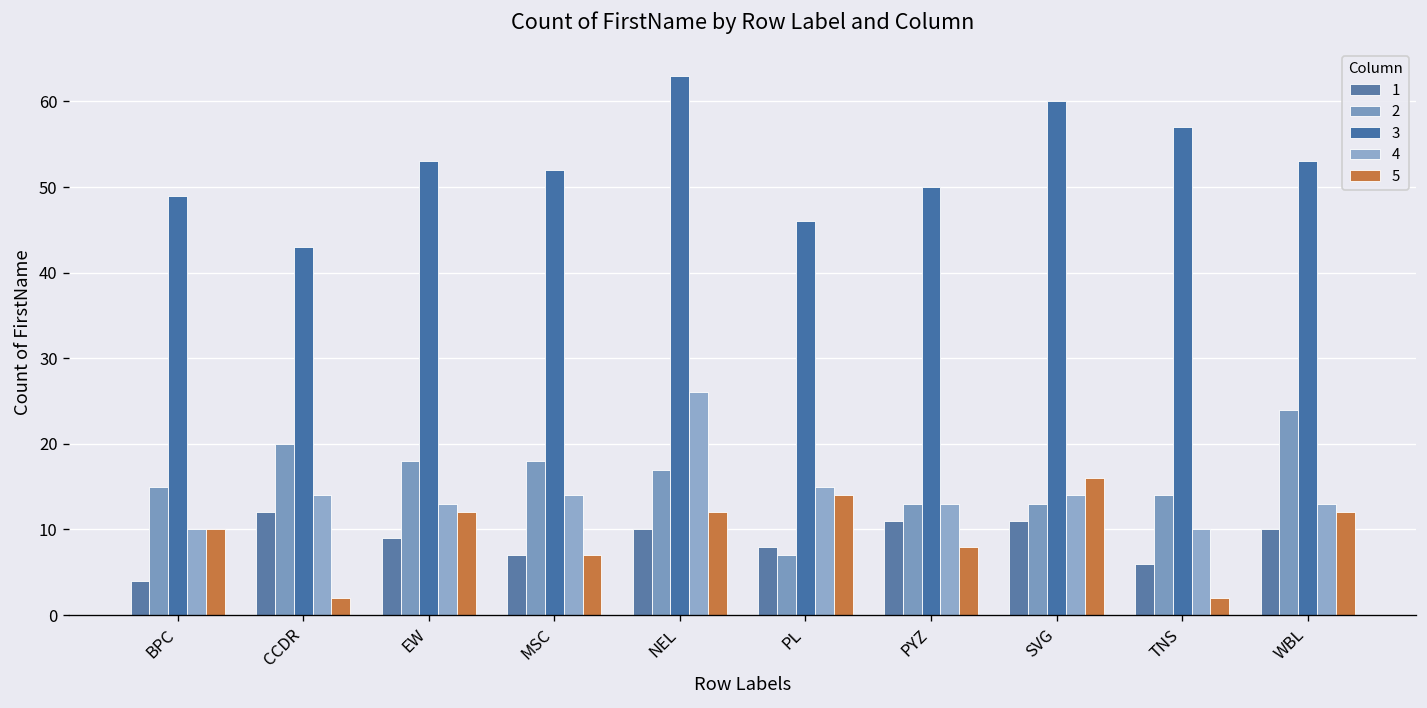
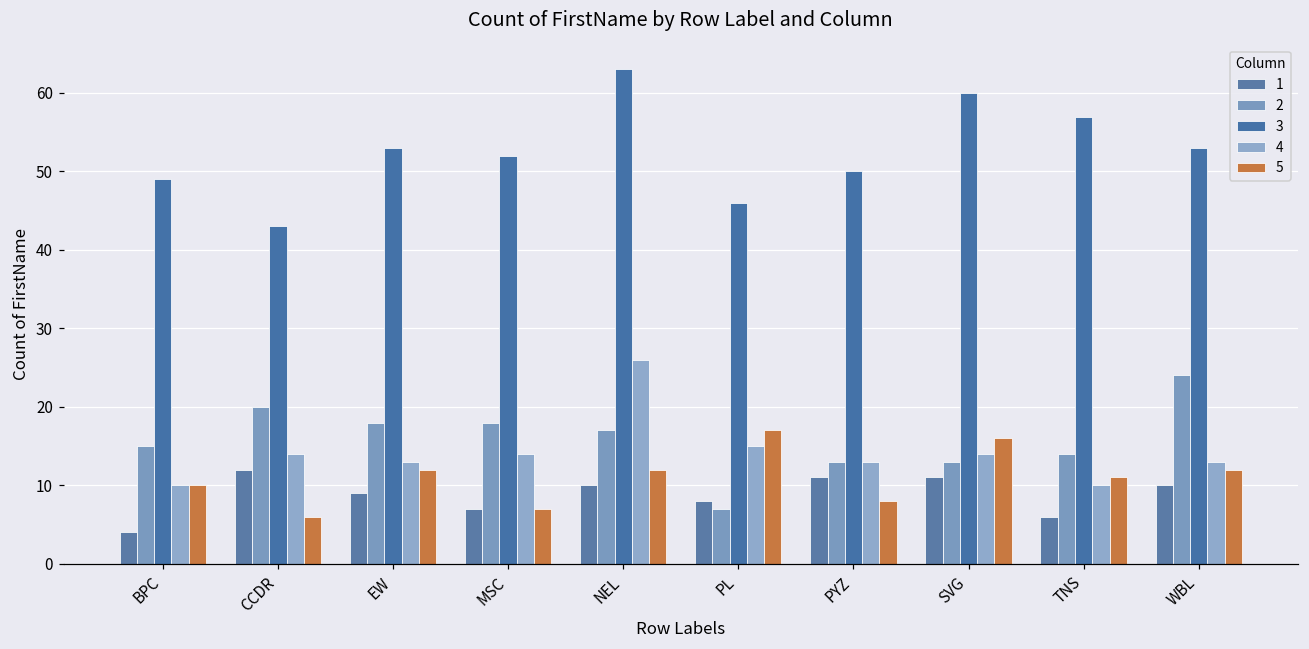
5, CCDR: 2 -> 6
5, PL: 14 -> 17
5, TNS: 2 -> 11
